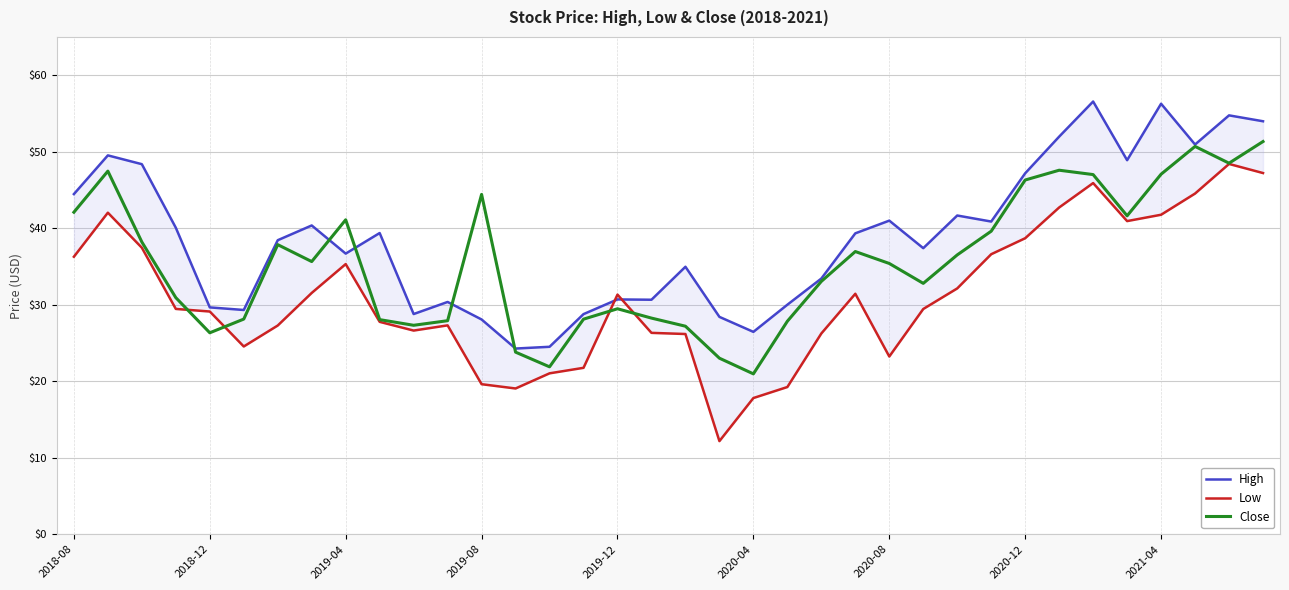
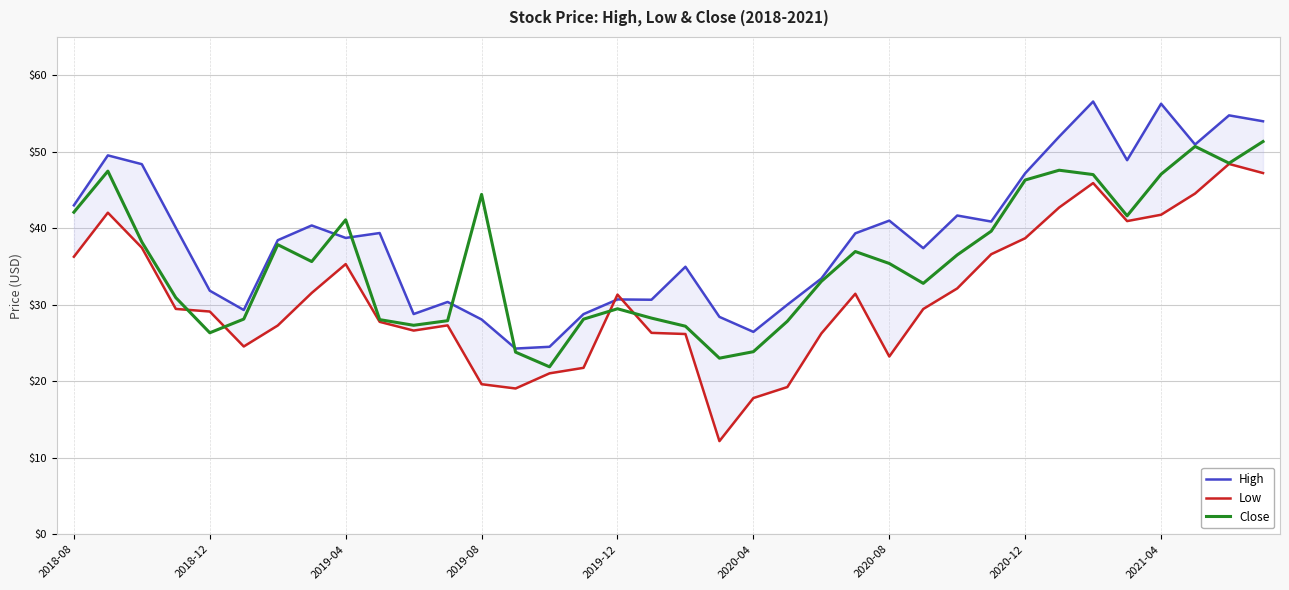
High, 2018-08: $44 -> $43
High, 2018-12: $30 -> $32
High, 2019-04: $37 -> $39
Close, 2020-04: $21 -> $24
